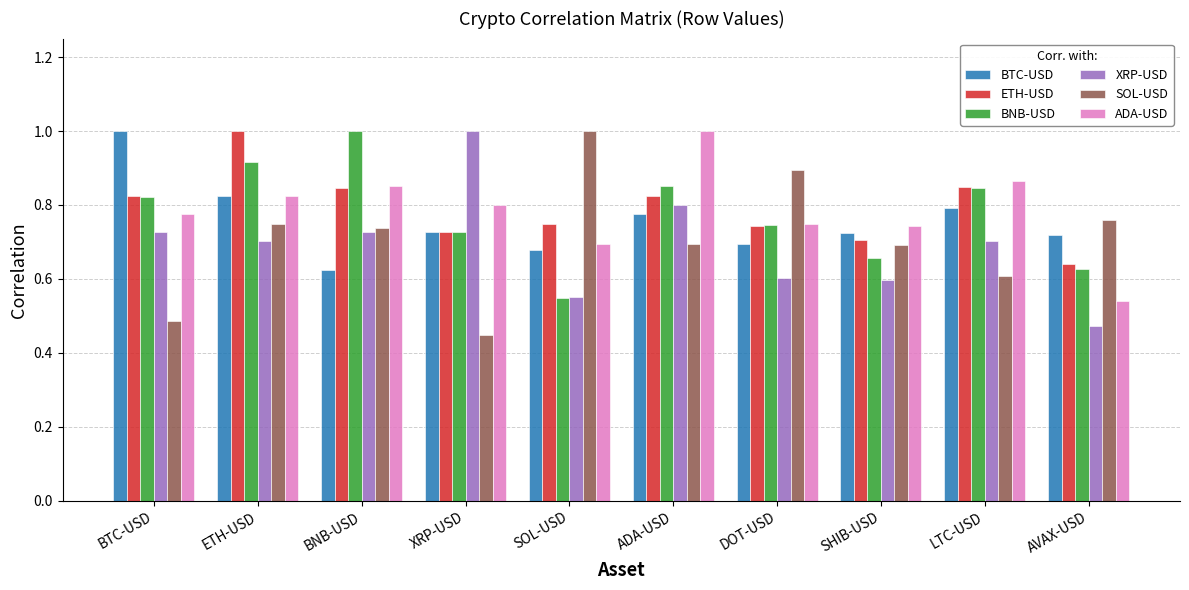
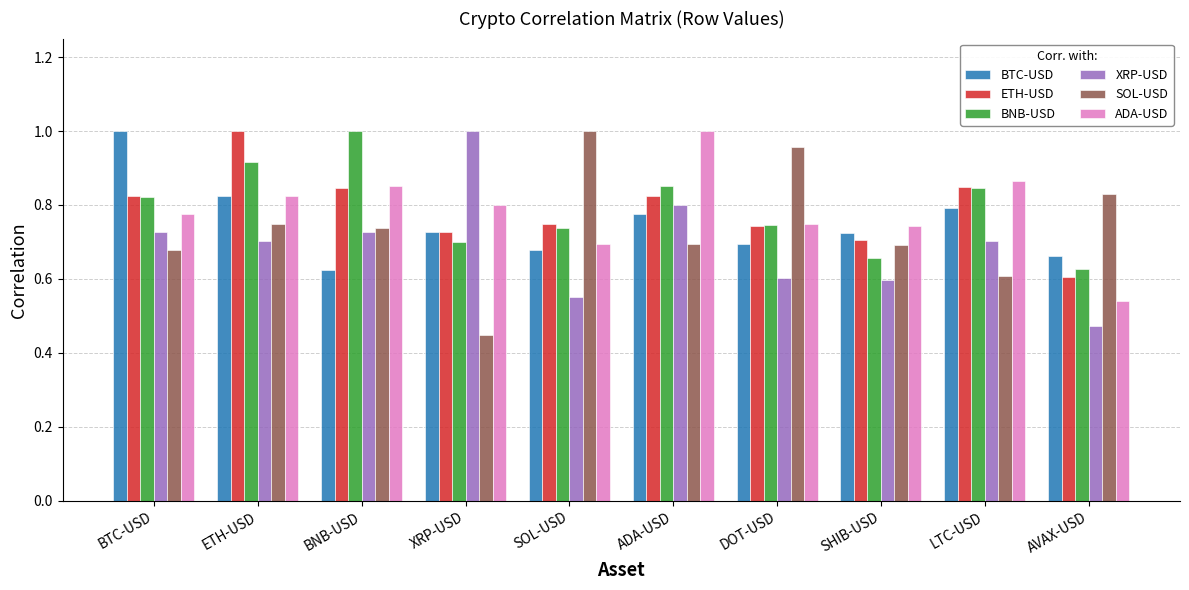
SOL-USD, BTC-USD: 0.49 -> 0.68
BNB-USD, XRP-USD: 0.73 -> 0.70
BNB-USD, SOL-USD: 0.55 -> 0.74
SOL-USD, DOT-USD: 0.89 -> 0.96
BTC-USD, AVAX-USD: 0.72 -> 0.66
ETH-USD, AVAX-USD: 0.64 -> 0.61
SOL-USD, AVAX-USD: 0.76 -> 0.83
